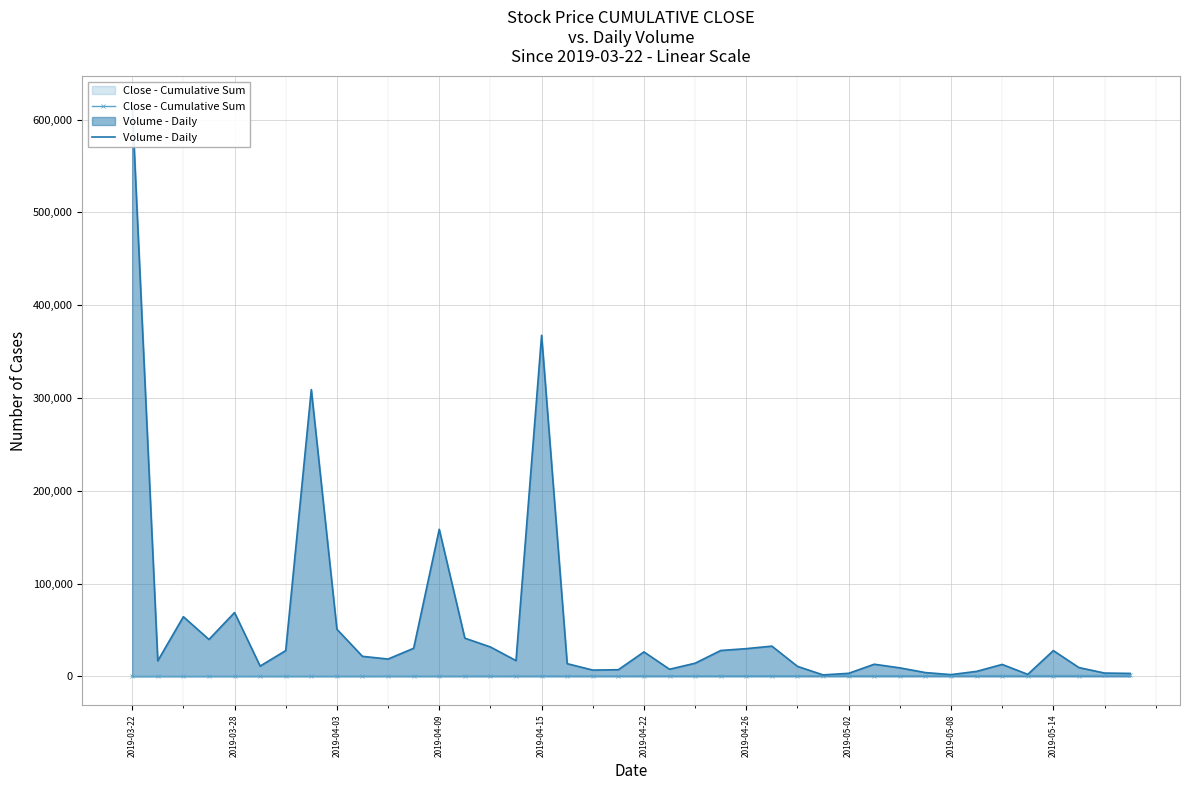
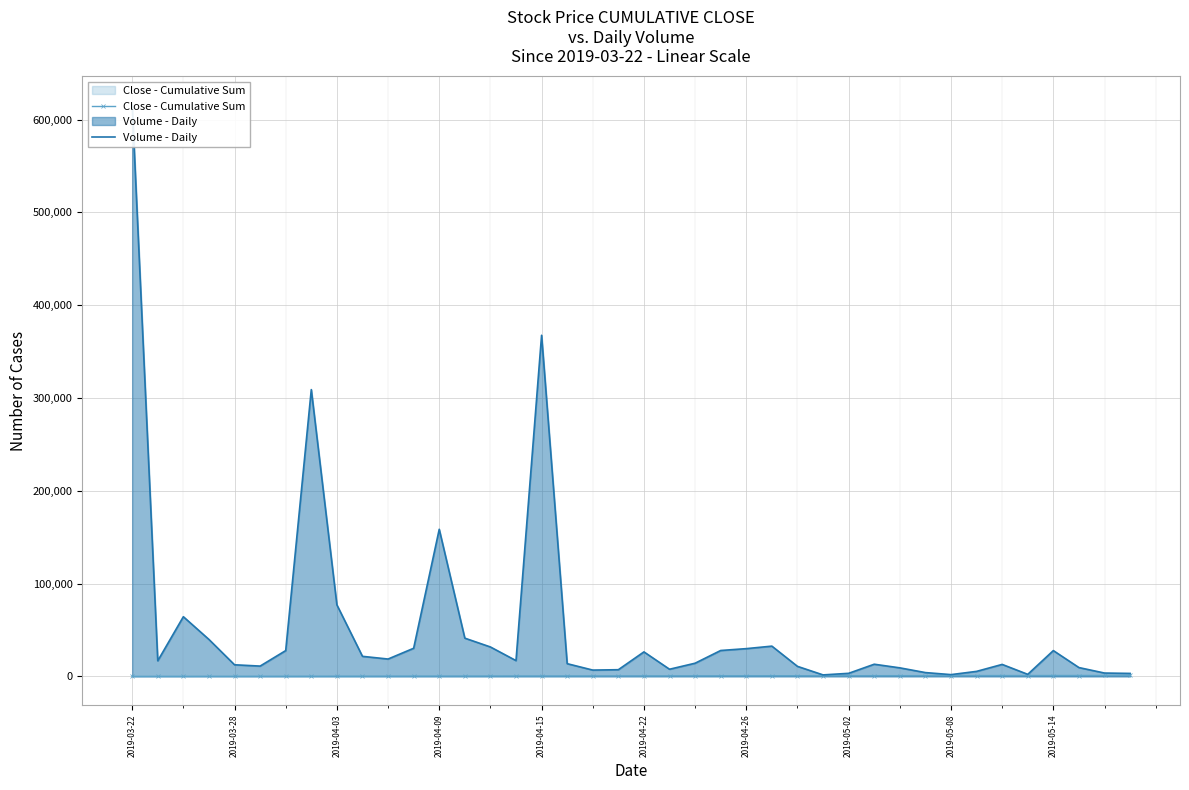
Volume - Daily, 2019-03-28: 70,000 -> 10,000
Volume - Daily, 2019-04-03: 50,000 -> 80,000
